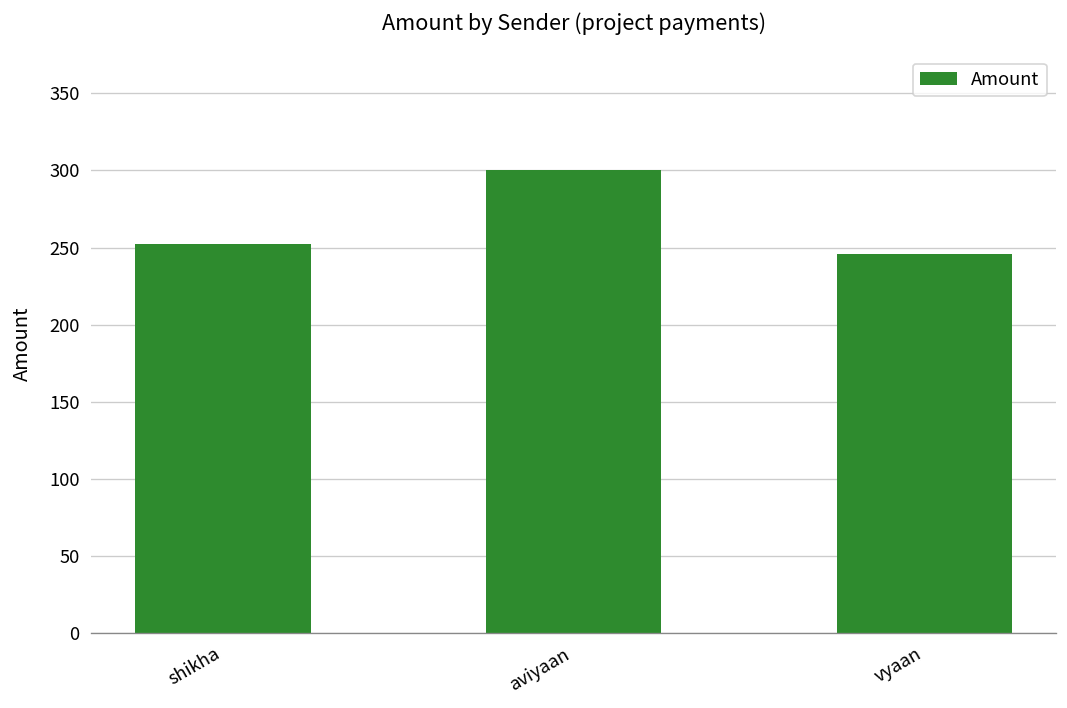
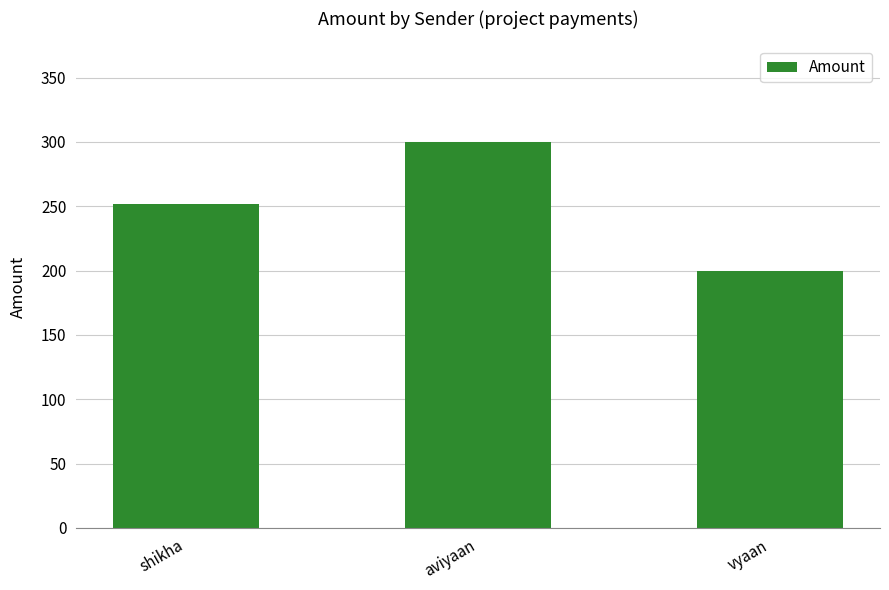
vyaan: 246 -> 200
